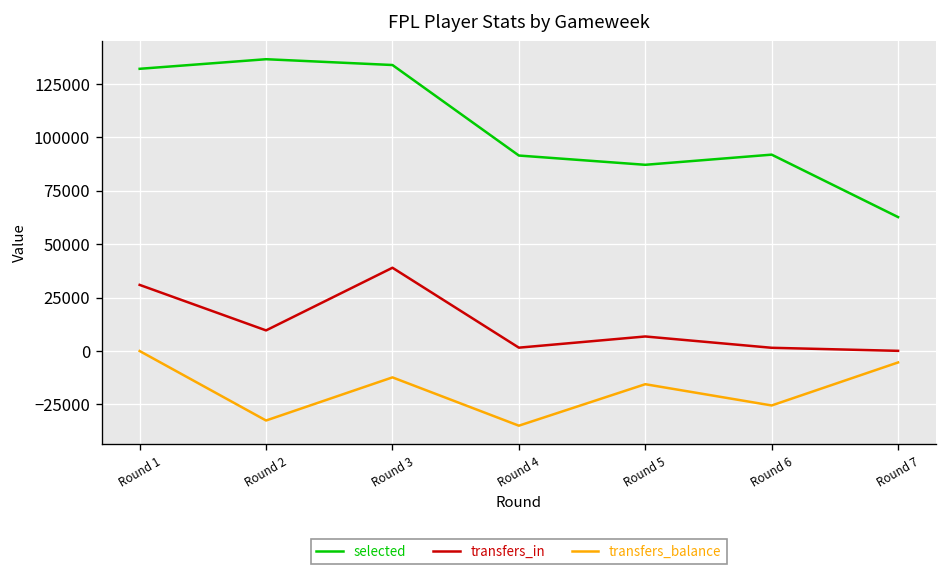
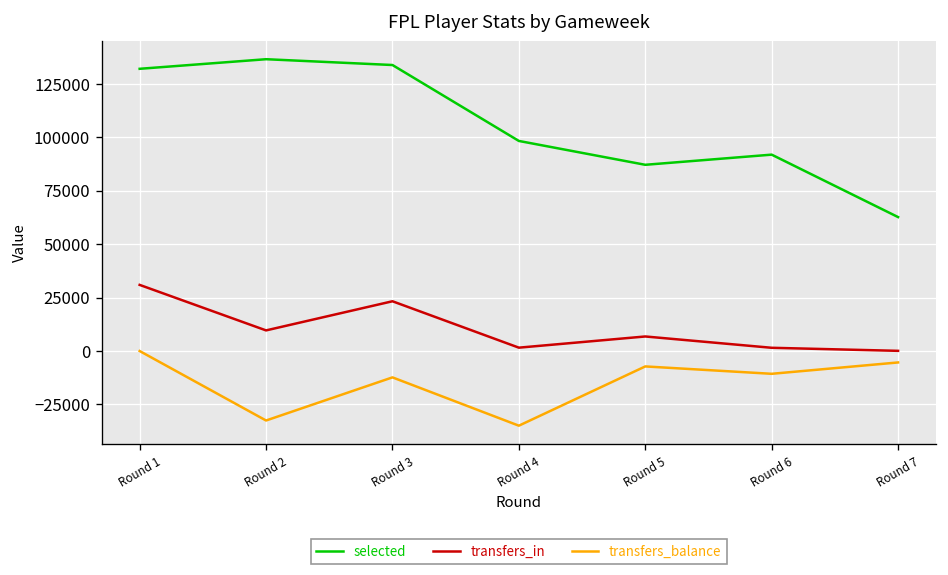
transfers_in, Round 3: 39000 -> 23000
selected, Round 4: 92000 -> 98000
transfers_balance, Round 5: -16000 -> -7000
transfers_balance, Round 6: -25000 -> -11000
